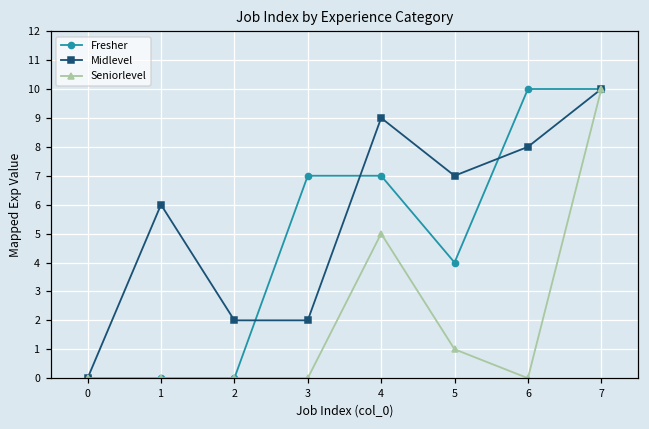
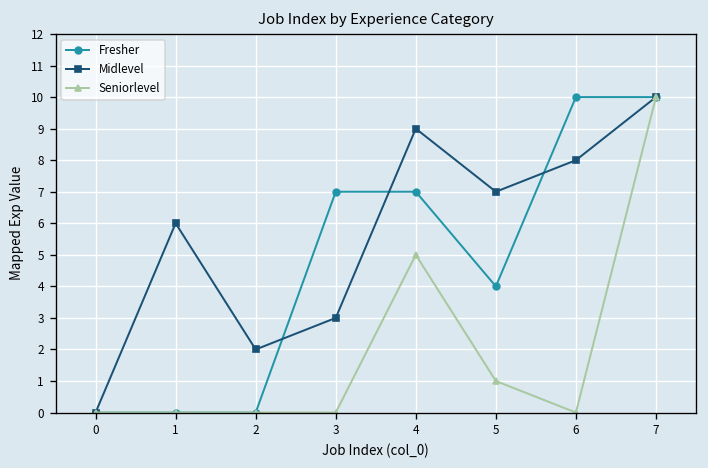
Midlevel, 3: 2 -> 3
